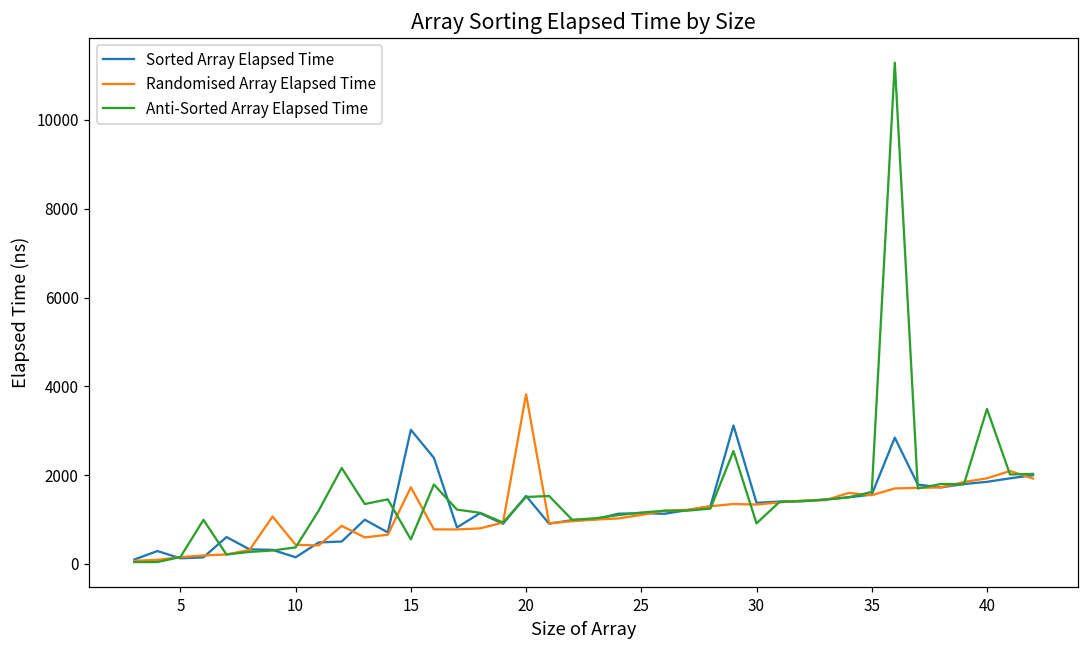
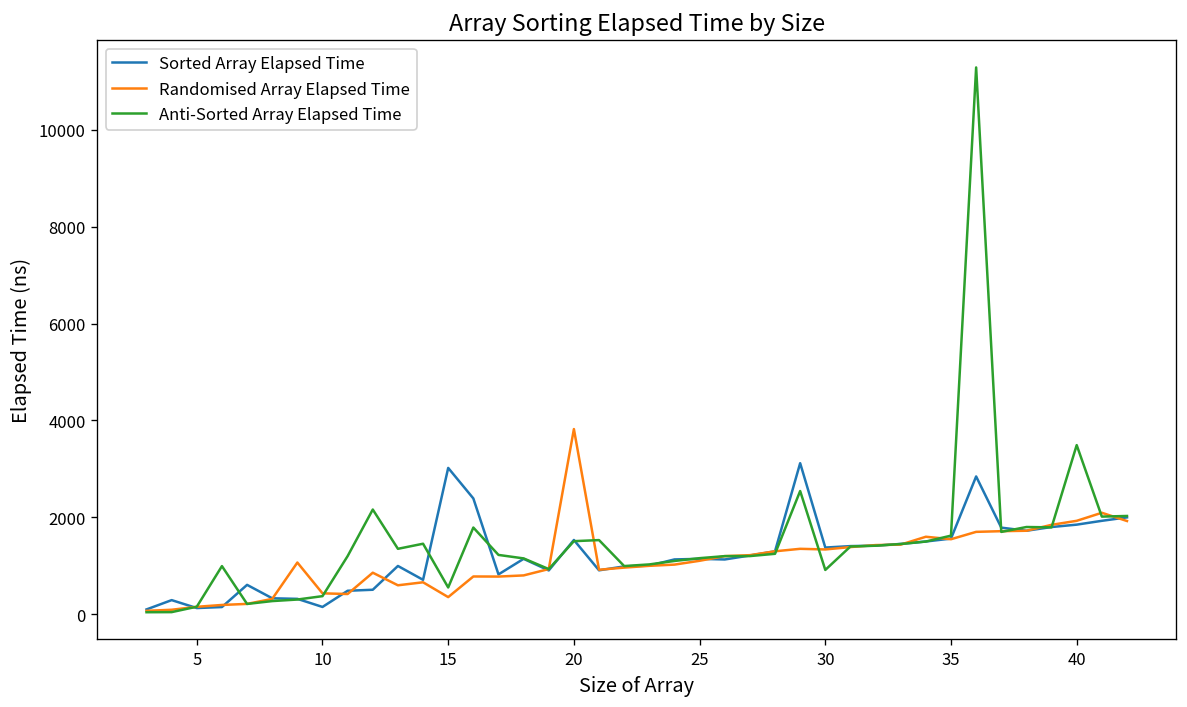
Randomised Array Elapsed Time, 15: 1700 -> 400
